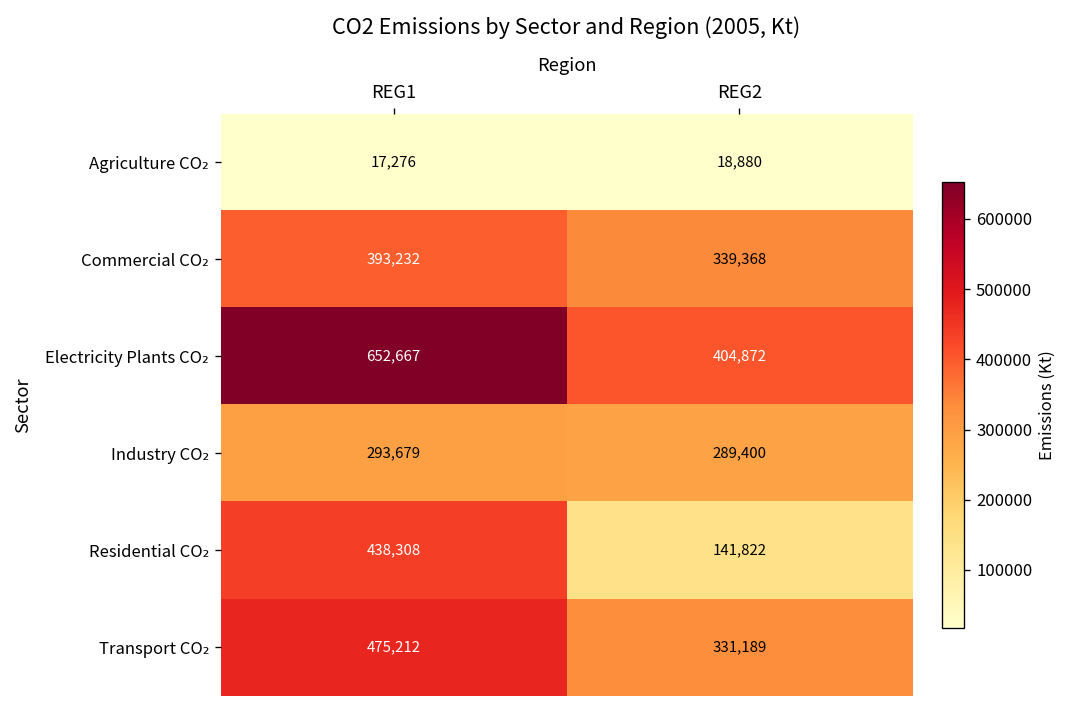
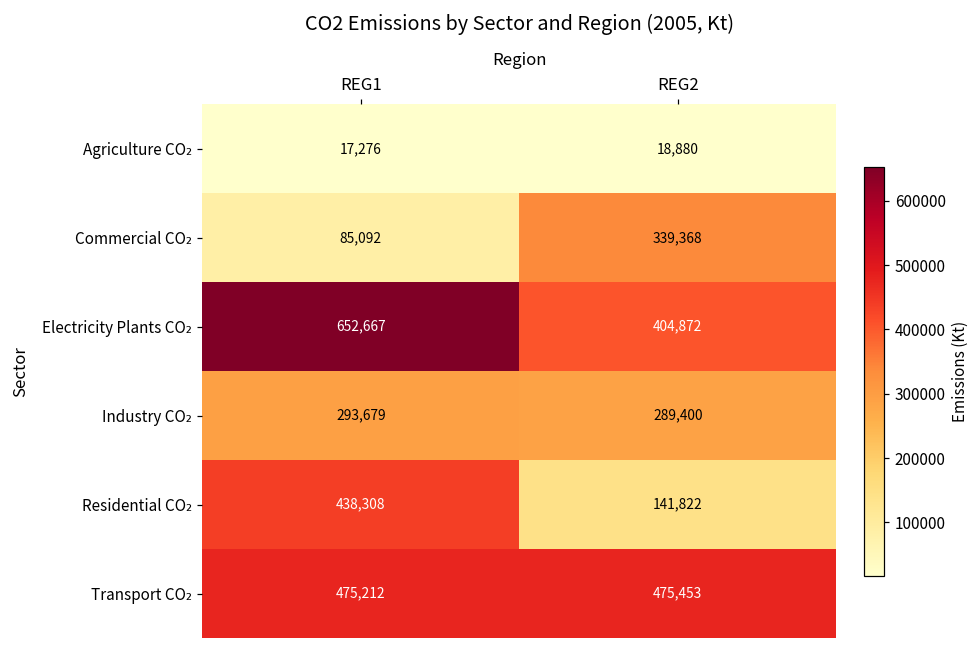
Commercial CO₂, REG1: 393,232 -> 85,092
Transport CO₂, REG2: 331,189 -> 475,453
